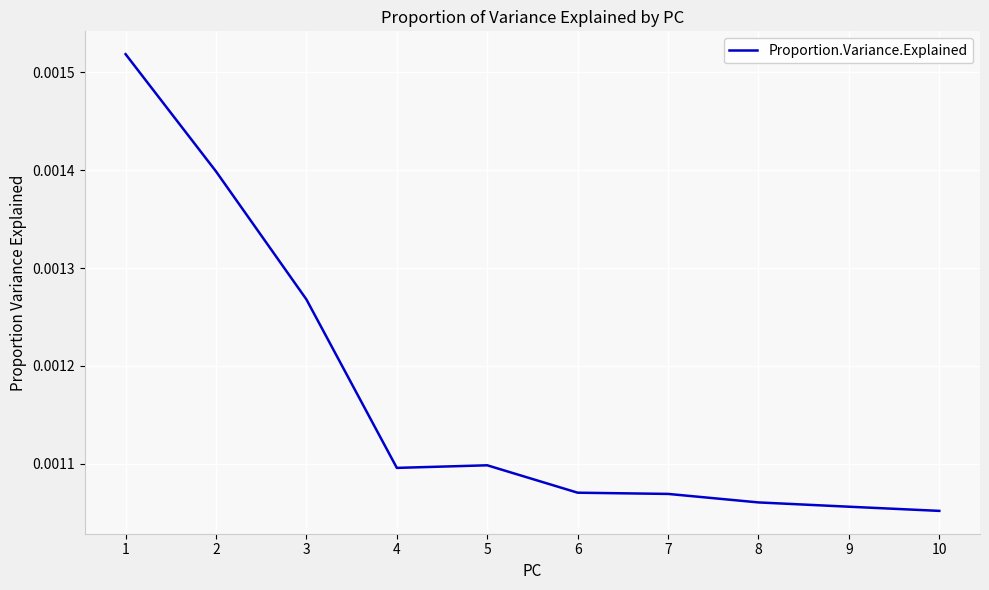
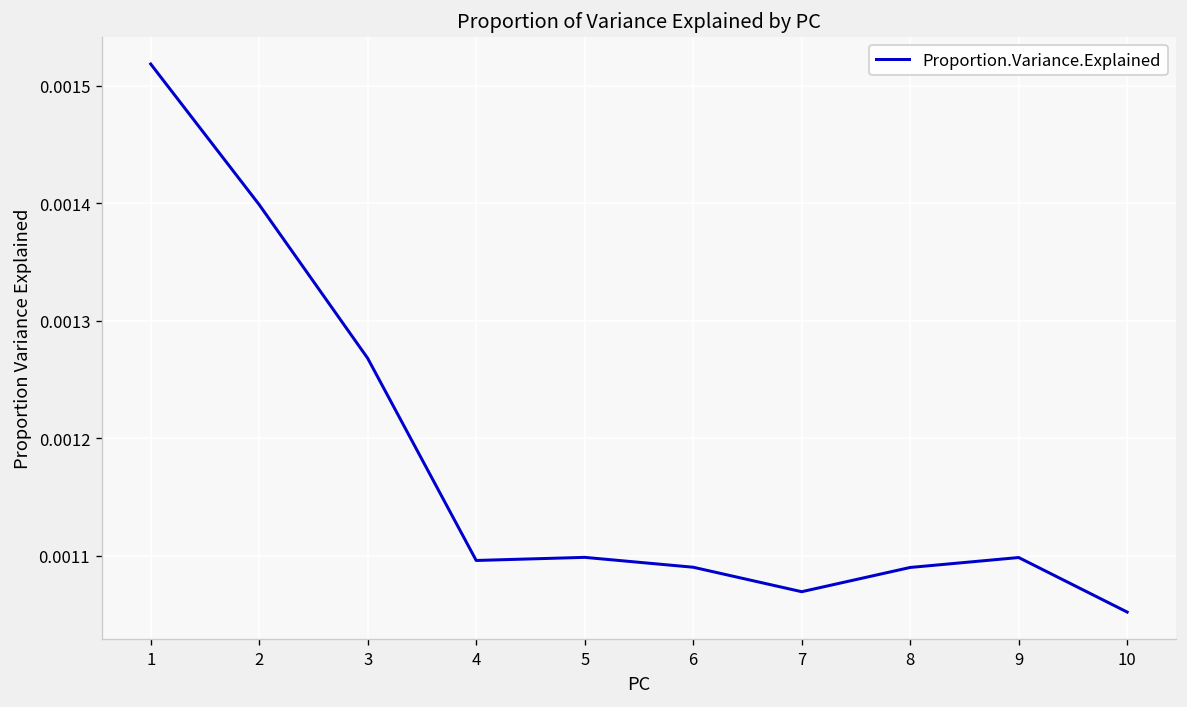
6: 0.00107 -> 0.00109
8: 0.00106 -> 0.00109
9: 0.00106 -> 0.00110
